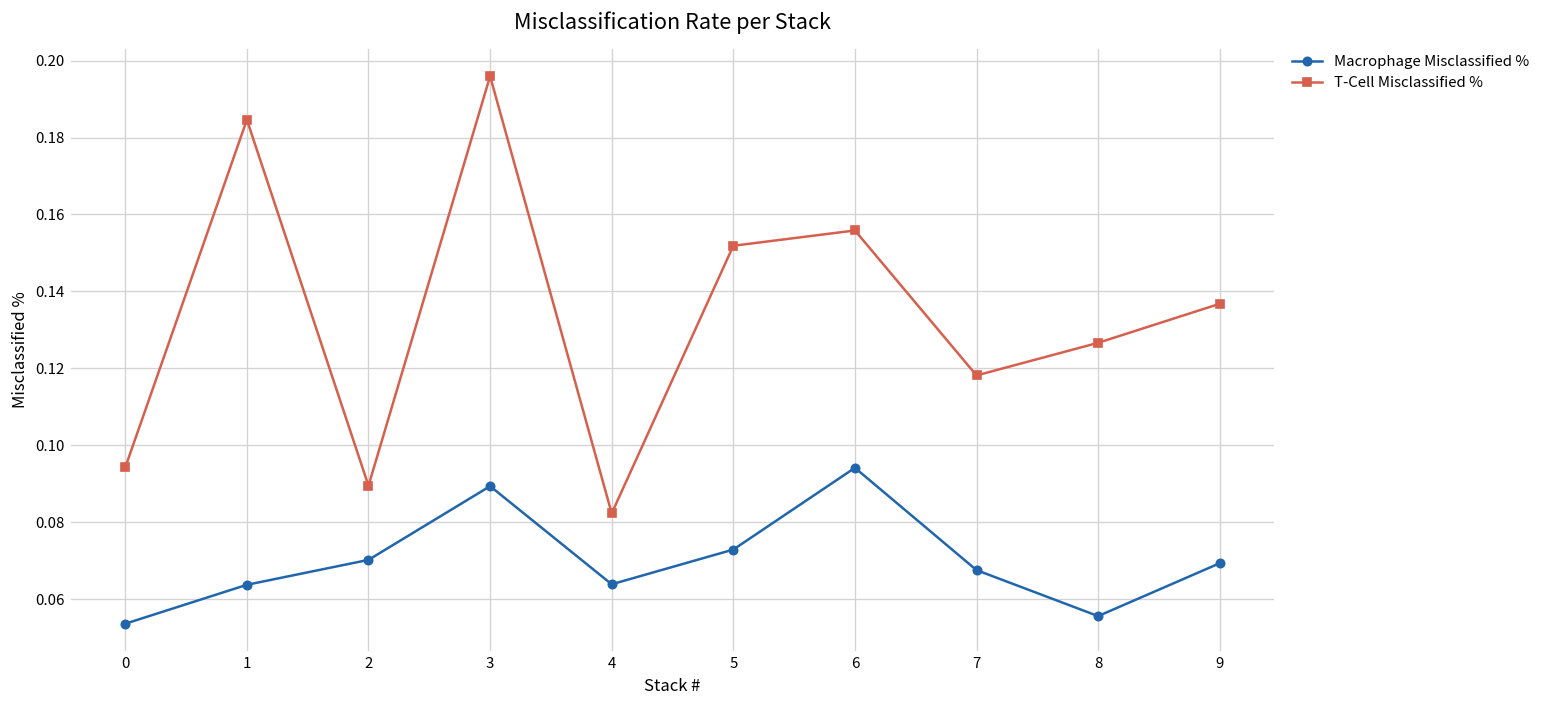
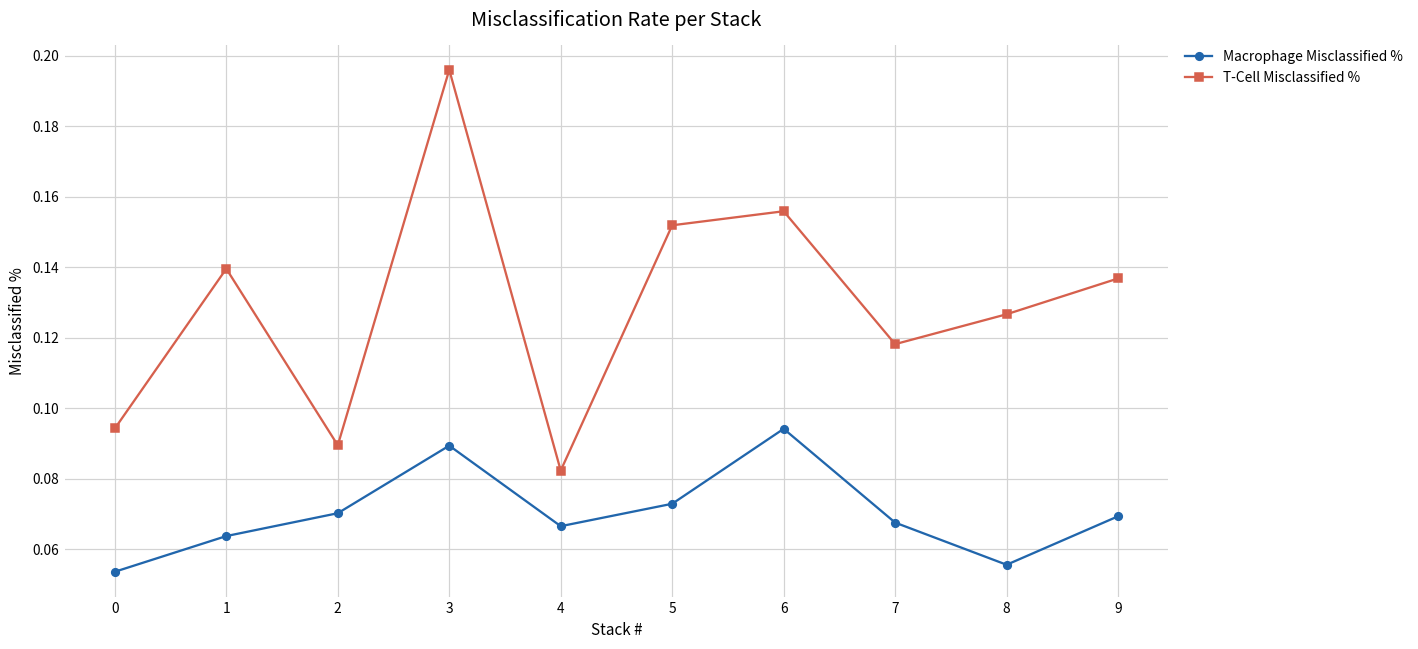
T-Cell Misclassified %, 1: 0.185 -> 0.140
Macrophage Misclassified %, 4: 0.064 -> 0.066
